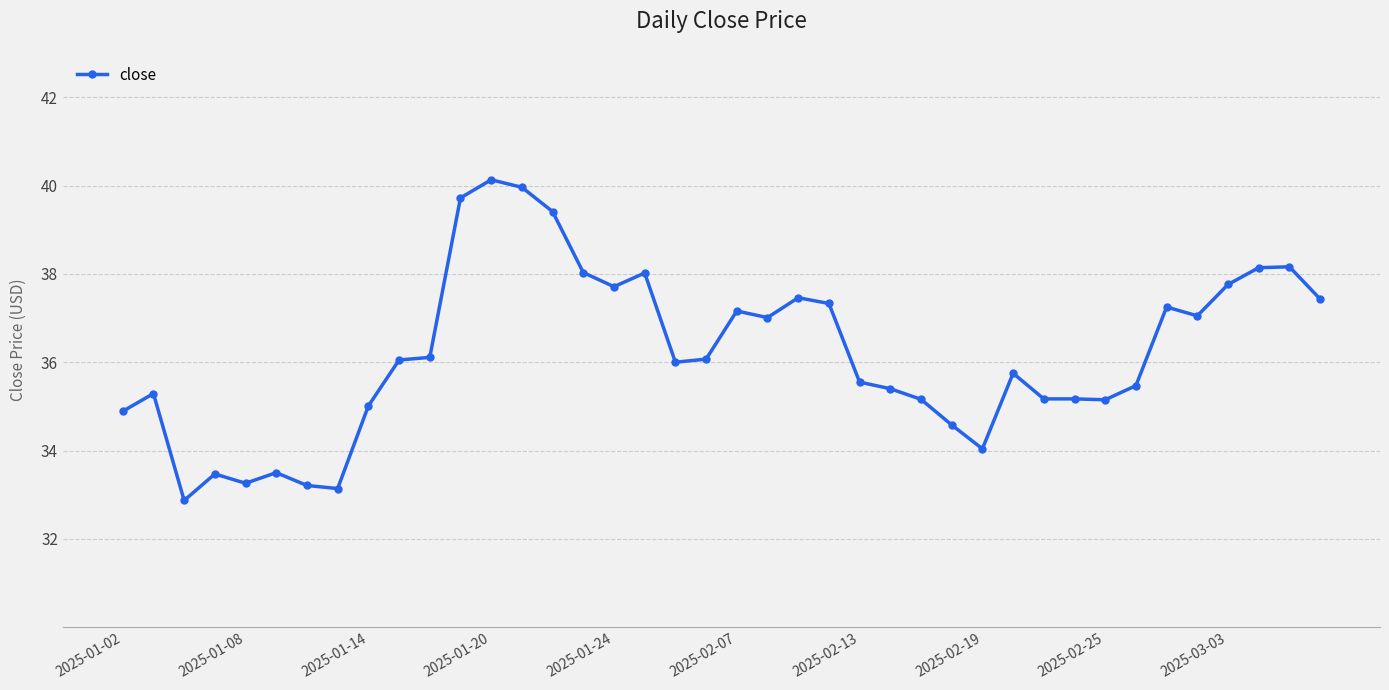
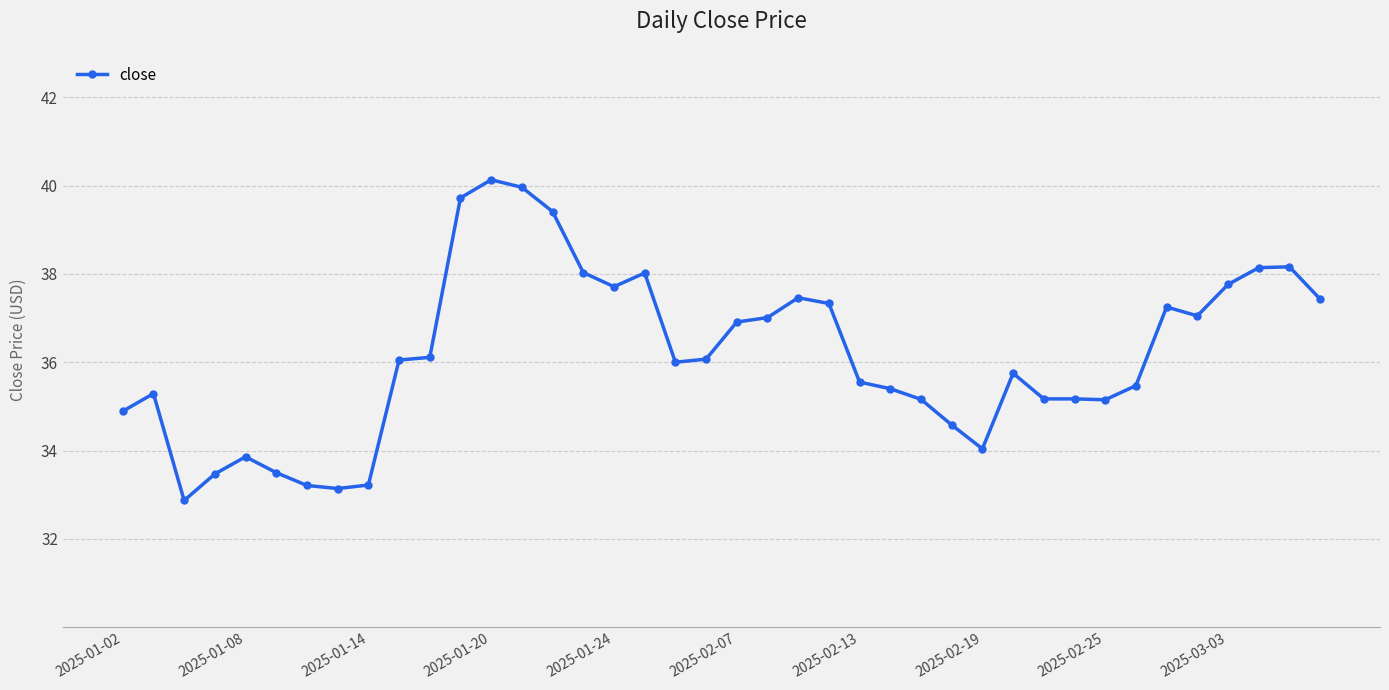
2025-01-08: 33.3 -> 33.9
2025-01-14: 35.0 -> 33.2
2025-02-07: 37.2 -> 36.9
